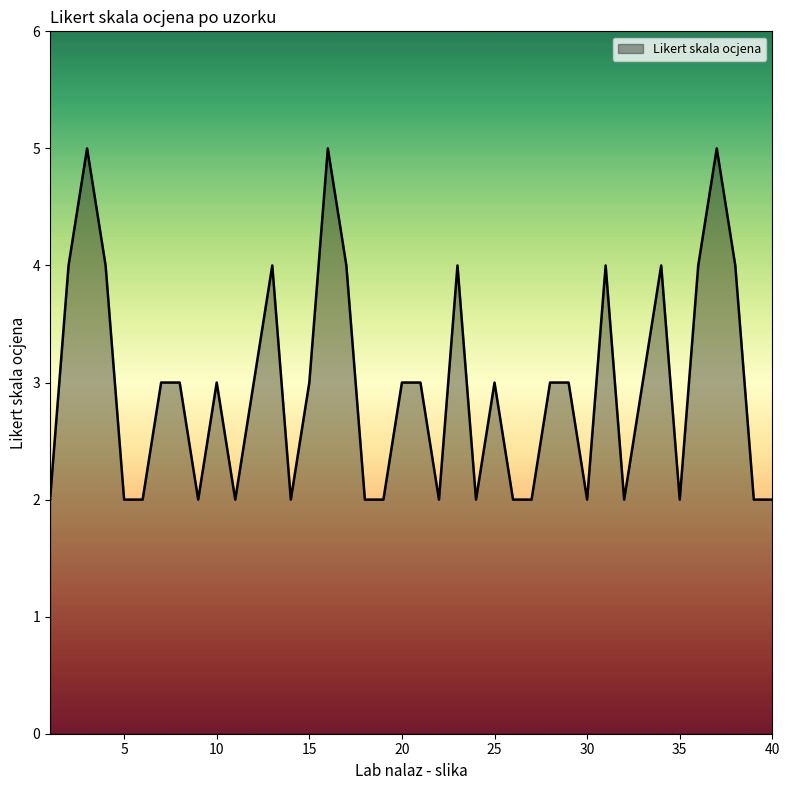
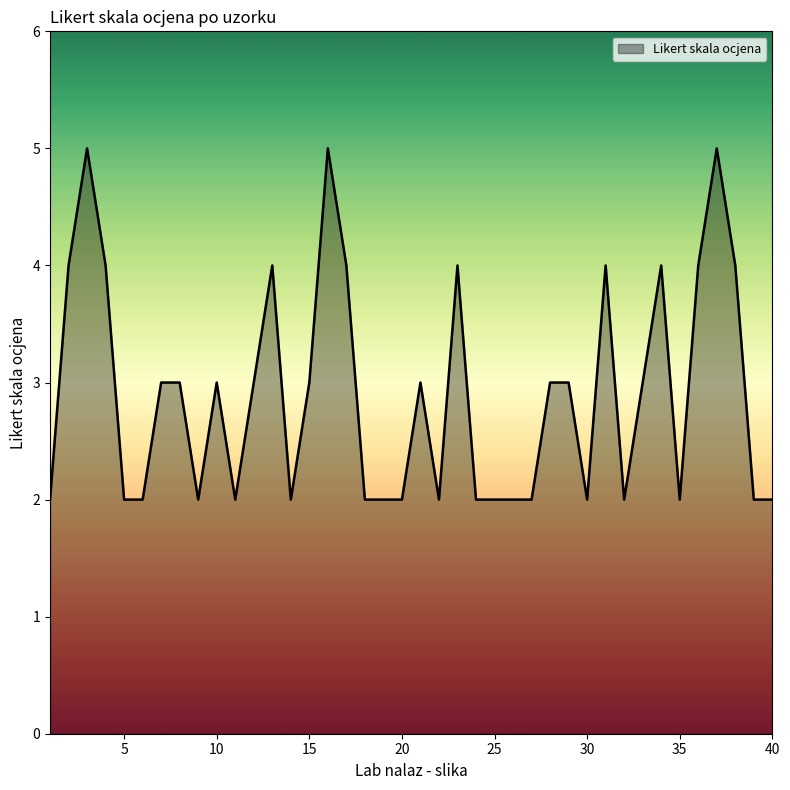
20: 3 -> 2
25: 3 -> 2
